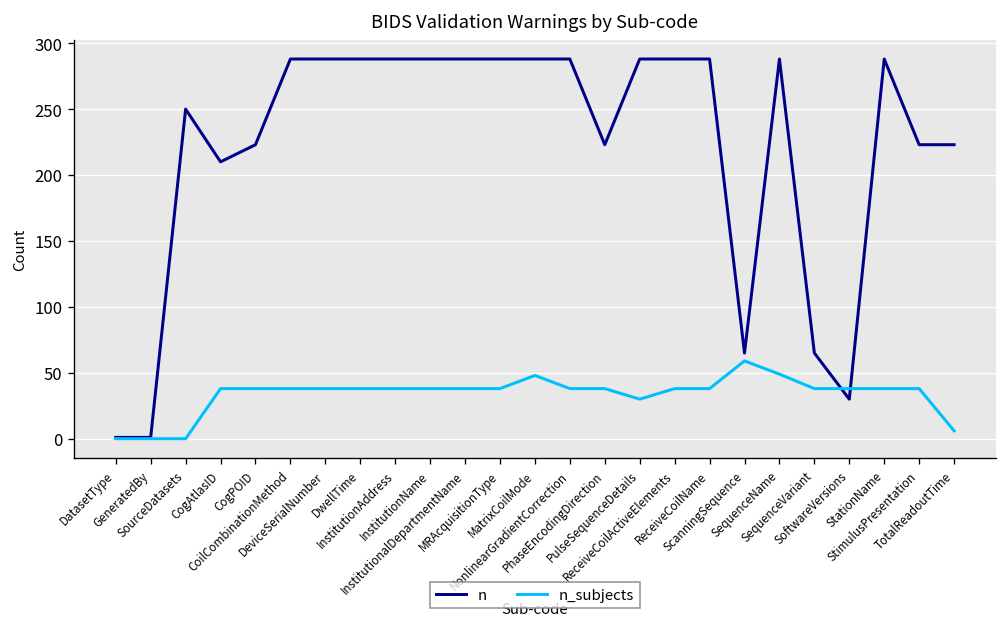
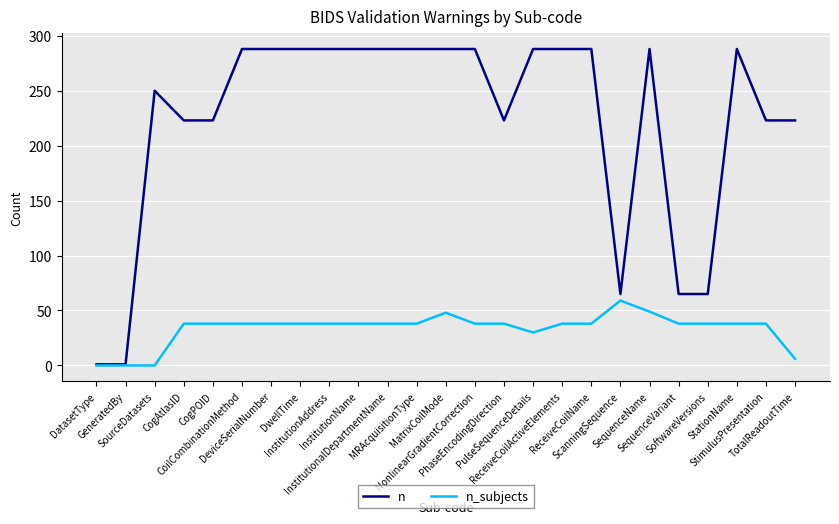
n, CogAtlasID: 210 -> 223
n, SoftwareVersions: 30 -> 65
